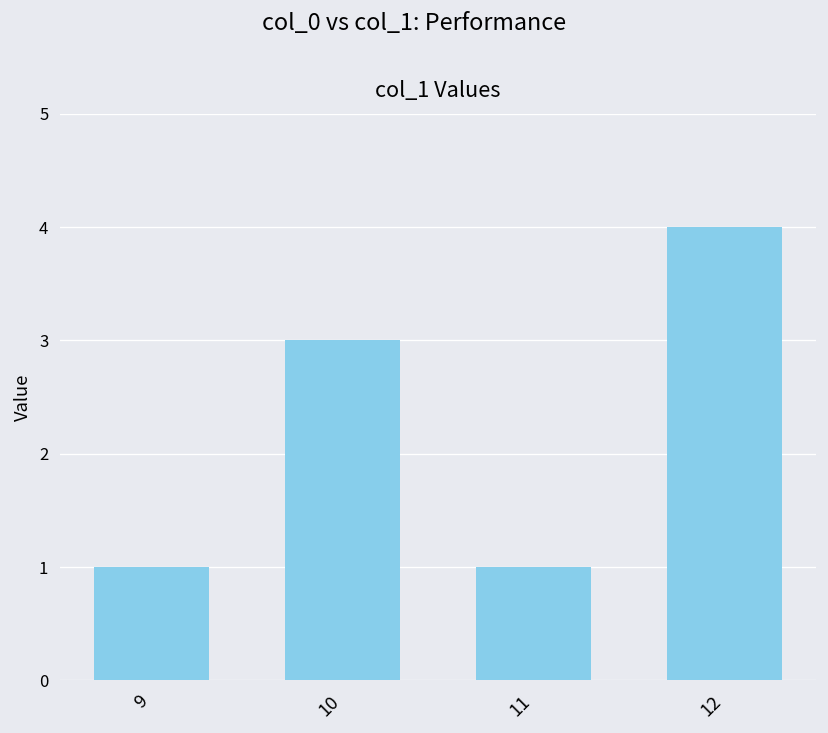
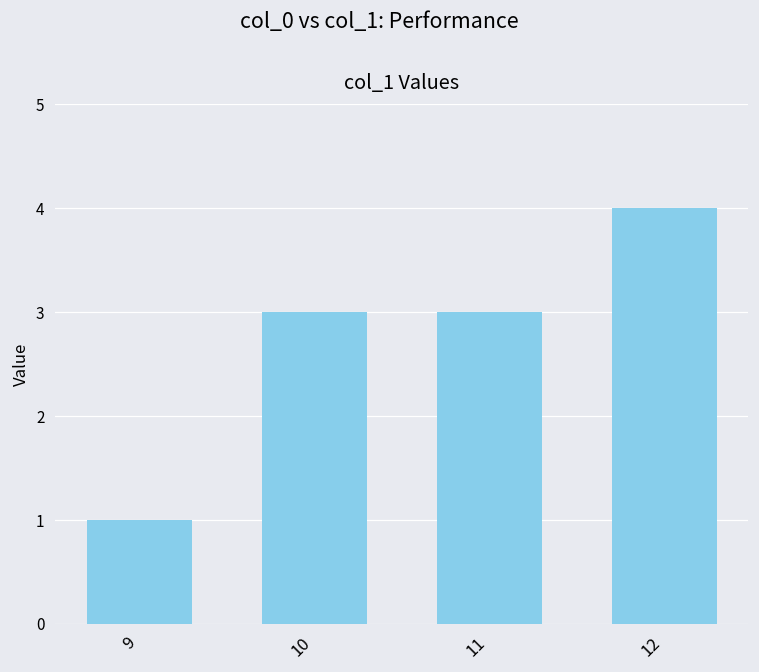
11: 1 -> 3
